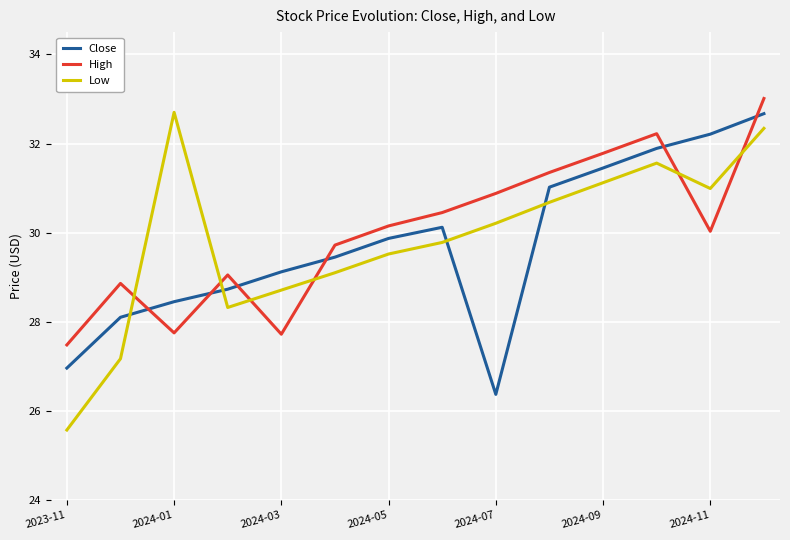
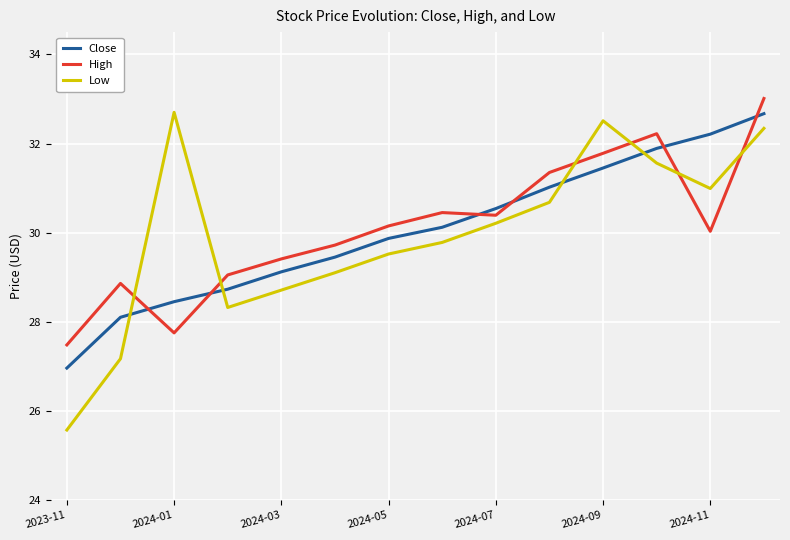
High, 2024-03: 27.7 -> 29.4
Close, 2024-07: 26.4 -> 30.5
High, 2024-07: 30.9 -> 30.4
Low, 2024-09: 31.1 -> 32.5
